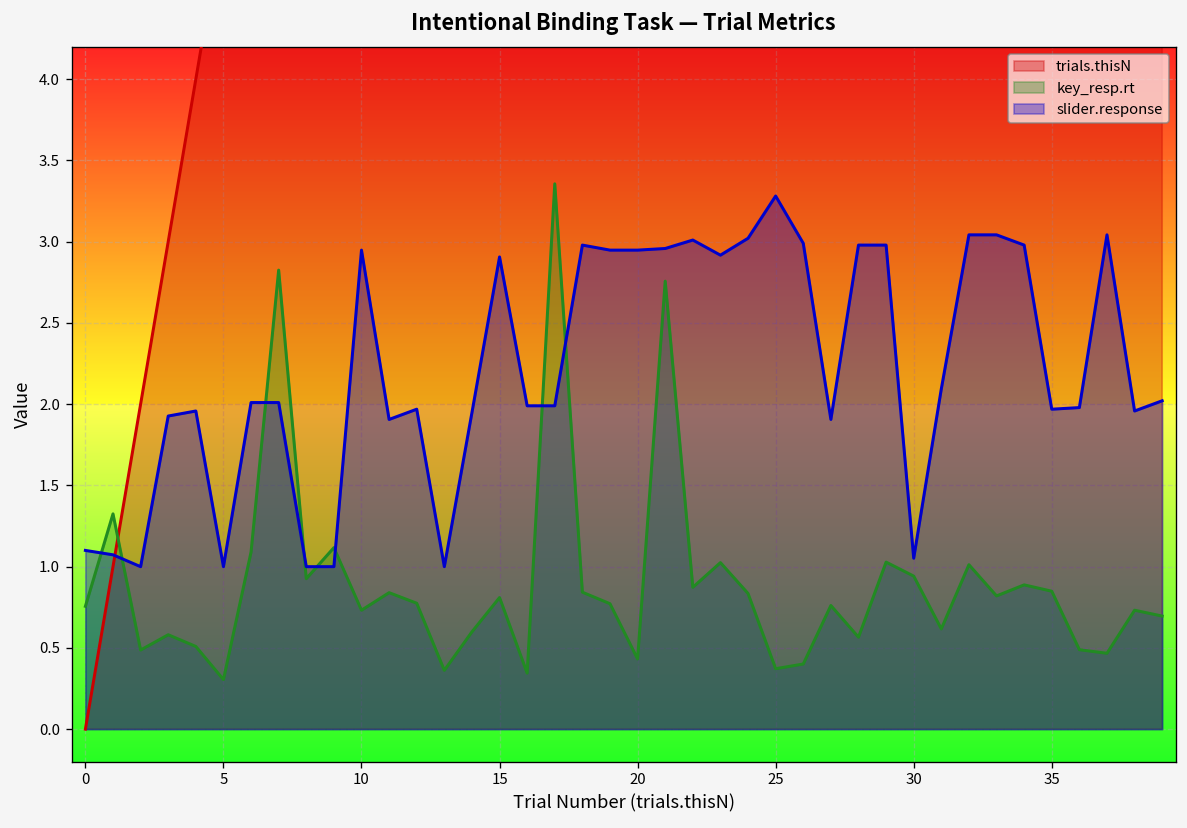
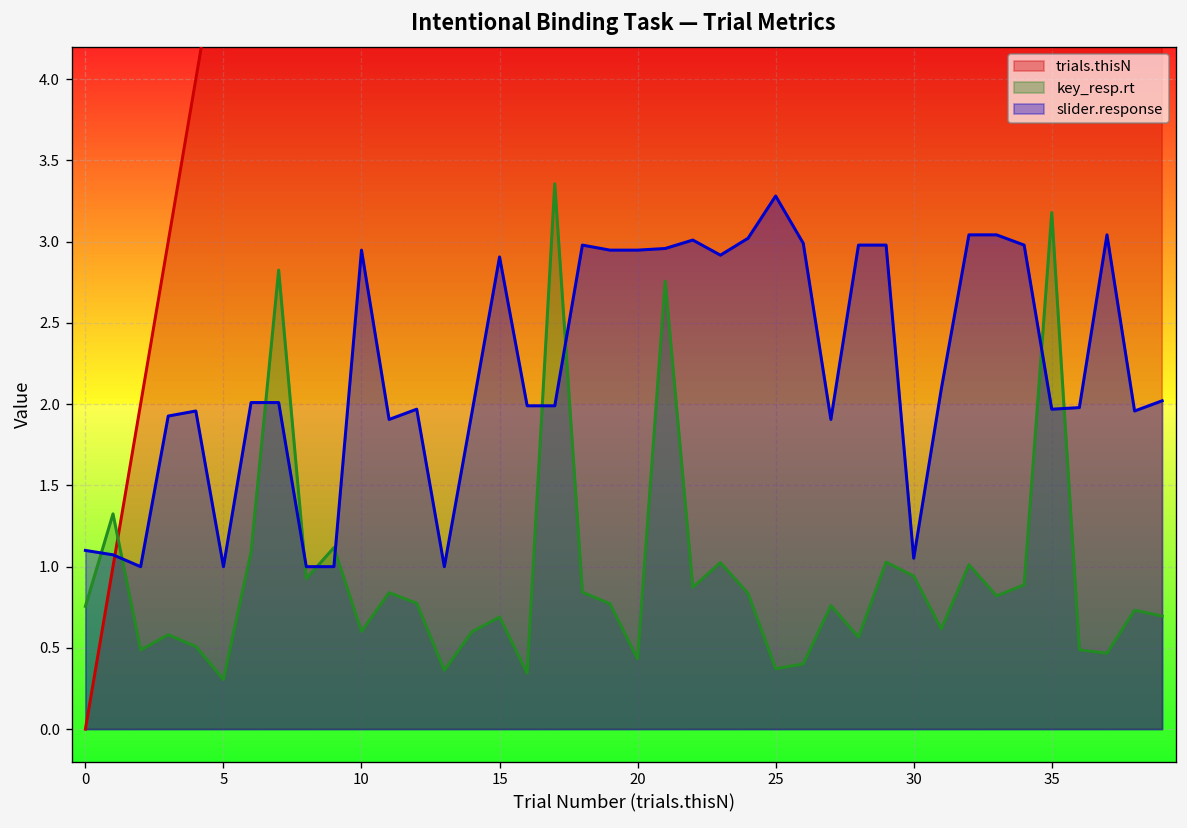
key_resp.rt, 10: 0.73 -> 0.60
key_resp.rt, 15: 0.81 -> 0.69
key_resp.rt, 35: 0.85 -> 3.18
